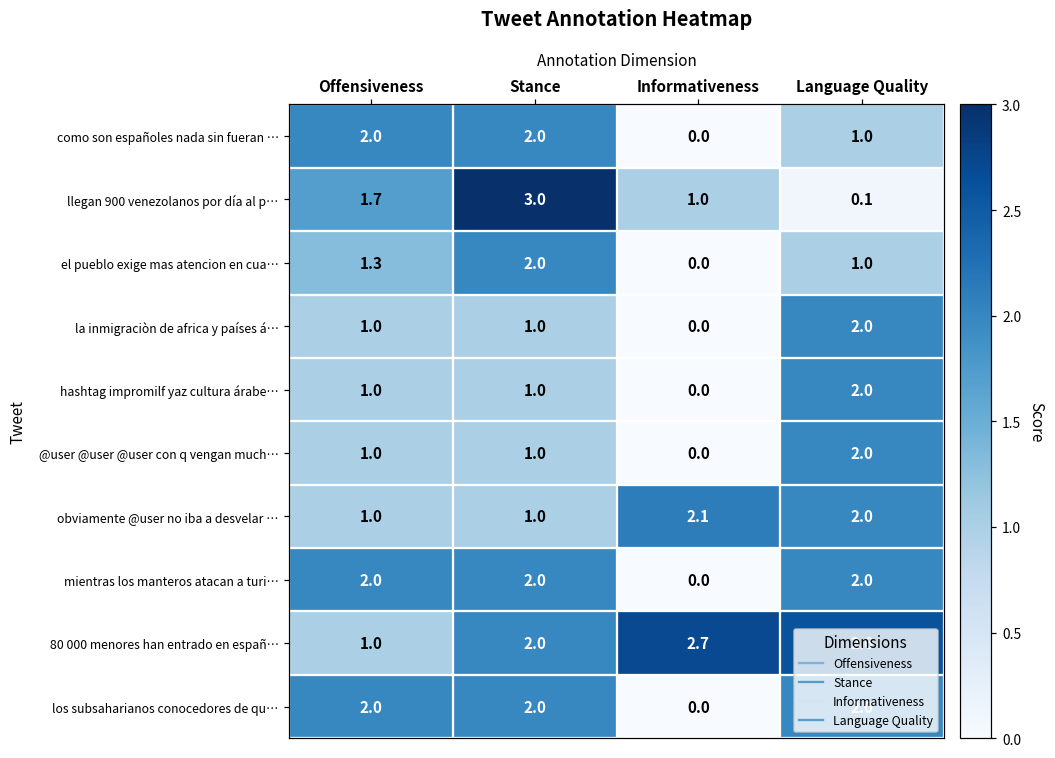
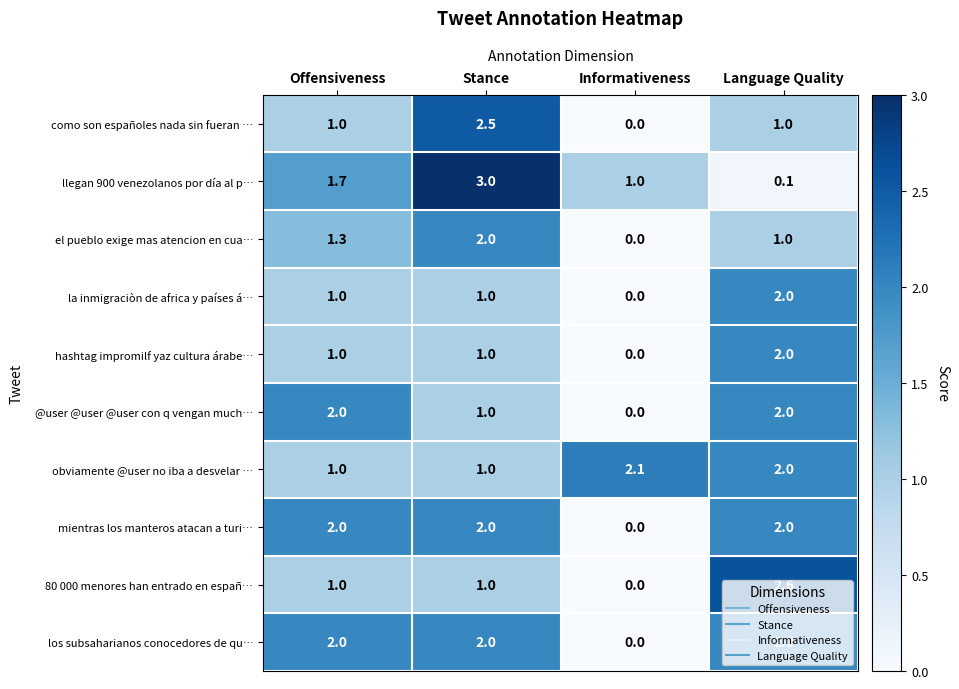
como son españoles nada sin fueran …, Offensiveness: 2.0 -> 1.0
como son españoles nada sin fueran …, Stance: 2.0 -> 2.5
@user @user @user con q vengan much…, Offensiveness: 1.0 -> 2.0
80 000 menores han entrado en españ…, Stance: 2.0 -> 1.0
80 000 menores han entrado en españ…, Informativeness: 2.7 -> 0.0
